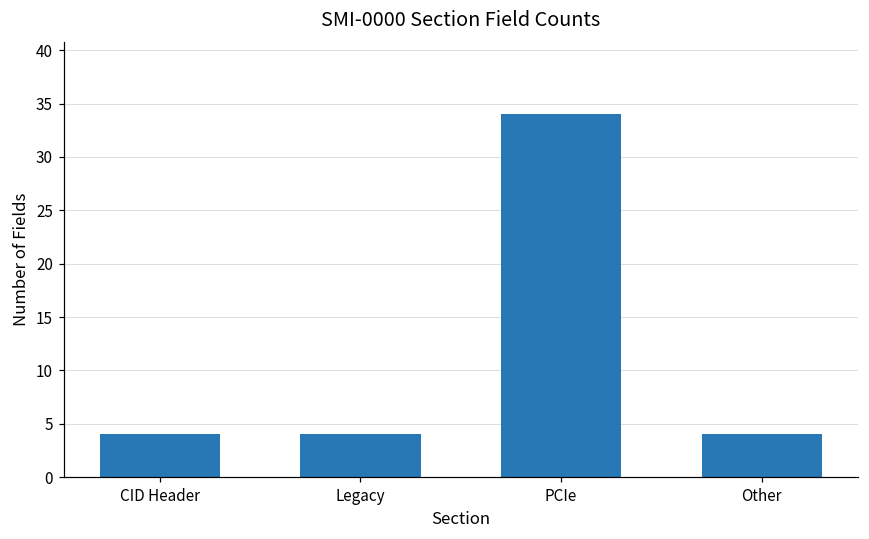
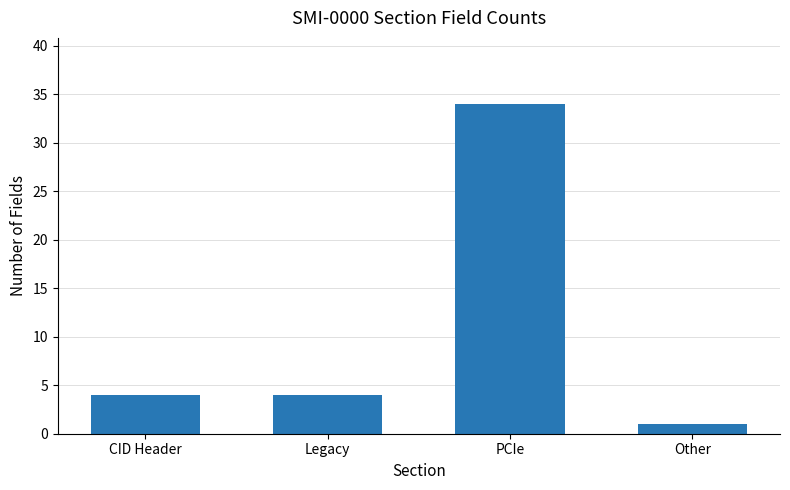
Other: 4 -> 1
